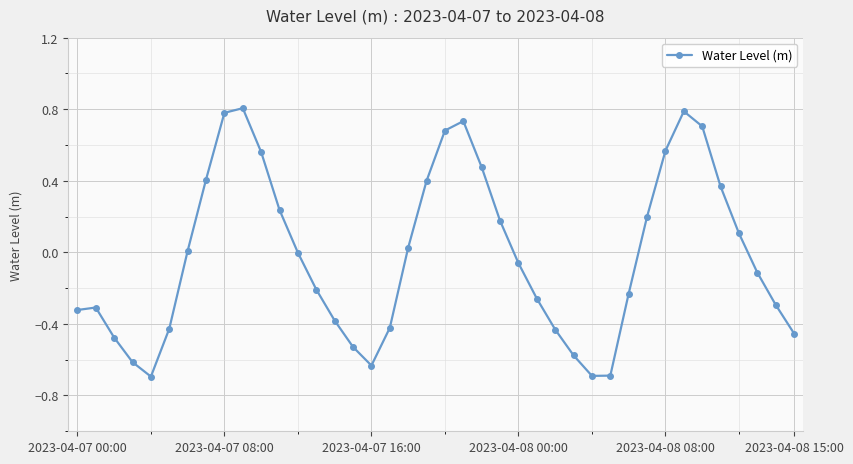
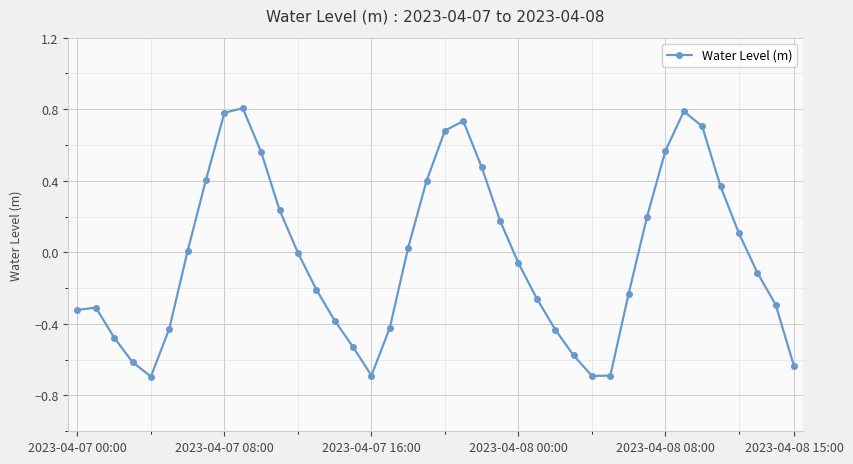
2023-04-07 16:00: -0.63 -> -0.69
2023-04-08 15:00: -0.45 -> -0.64
